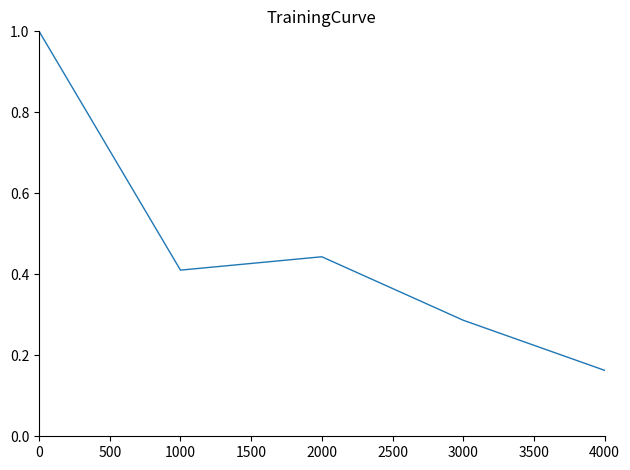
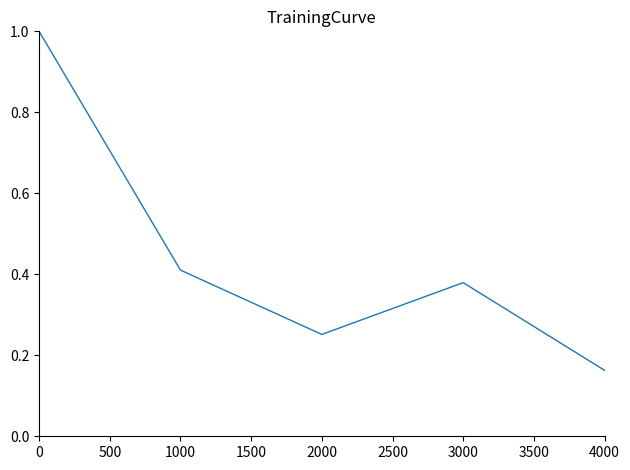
2000: 0.44 -> 0.25
3000: 0.29 -> 0.38
